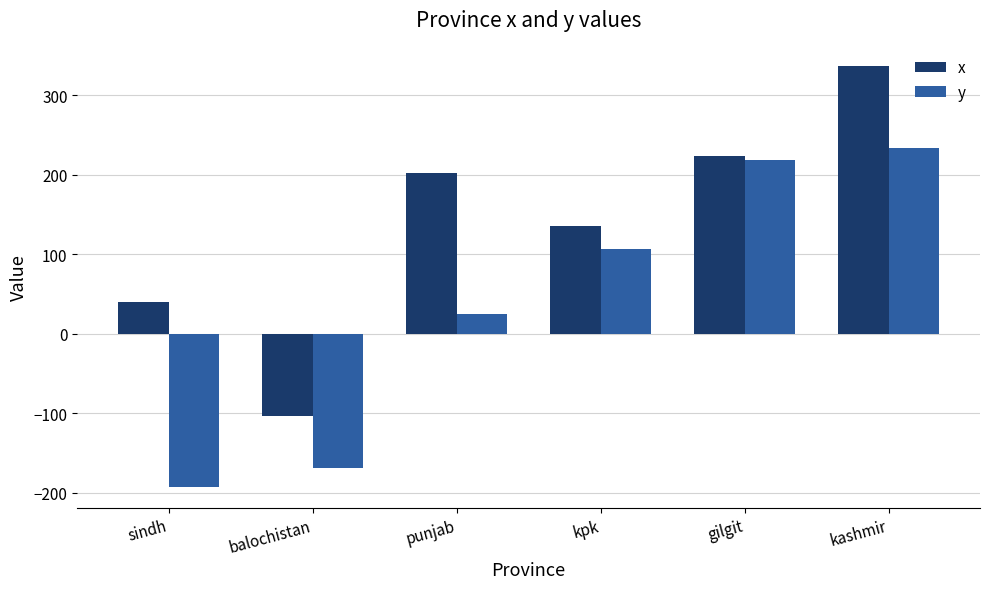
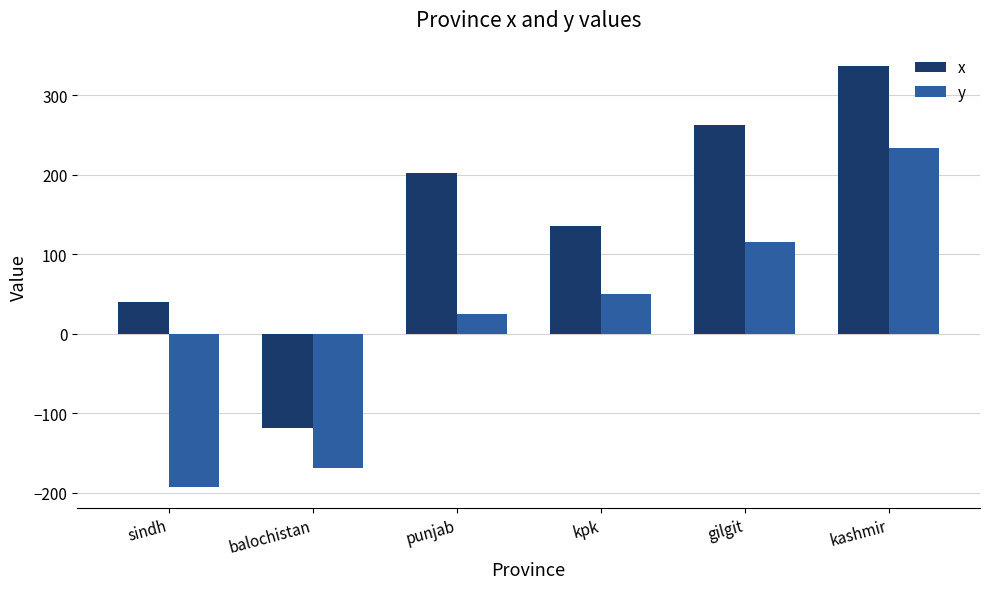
x, balochistan: -100 -> -120
y, kpk: 110 -> 50
x, gilgit: 220 -> 260
y, gilgit: 220 -> 120
